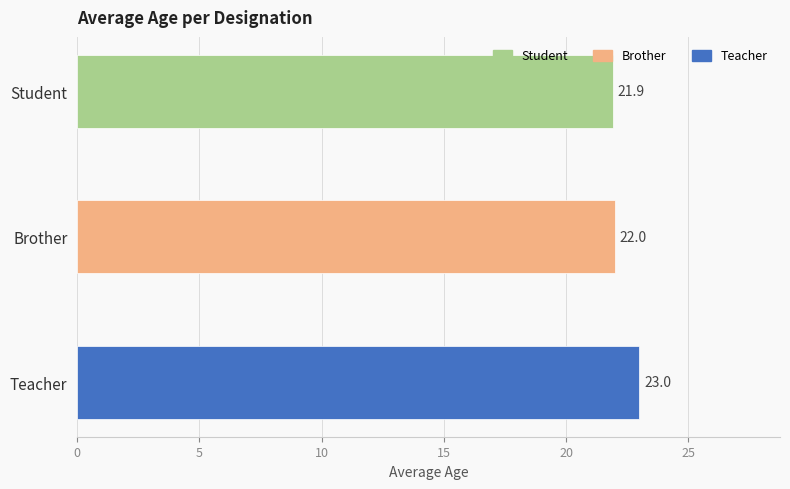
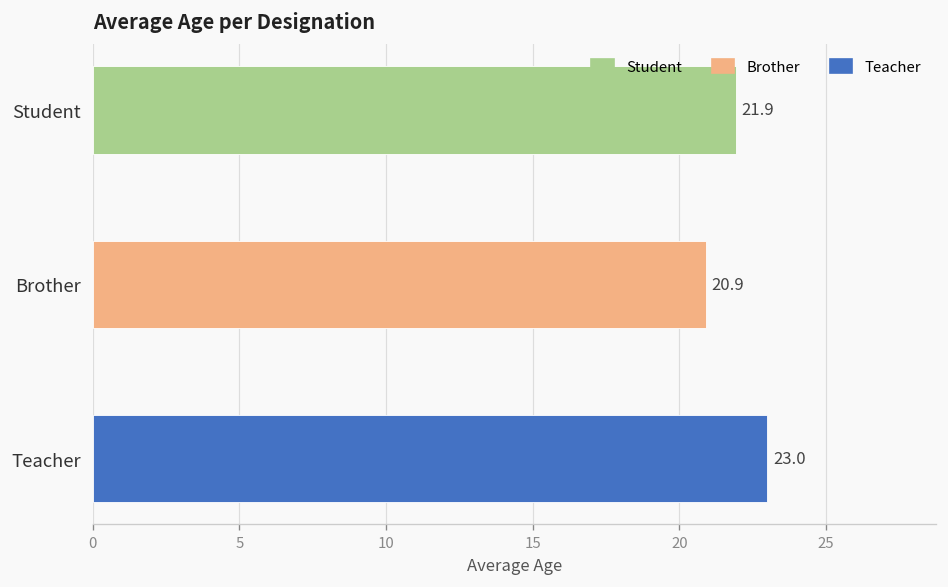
Brother: 22.0 -> 20.9
